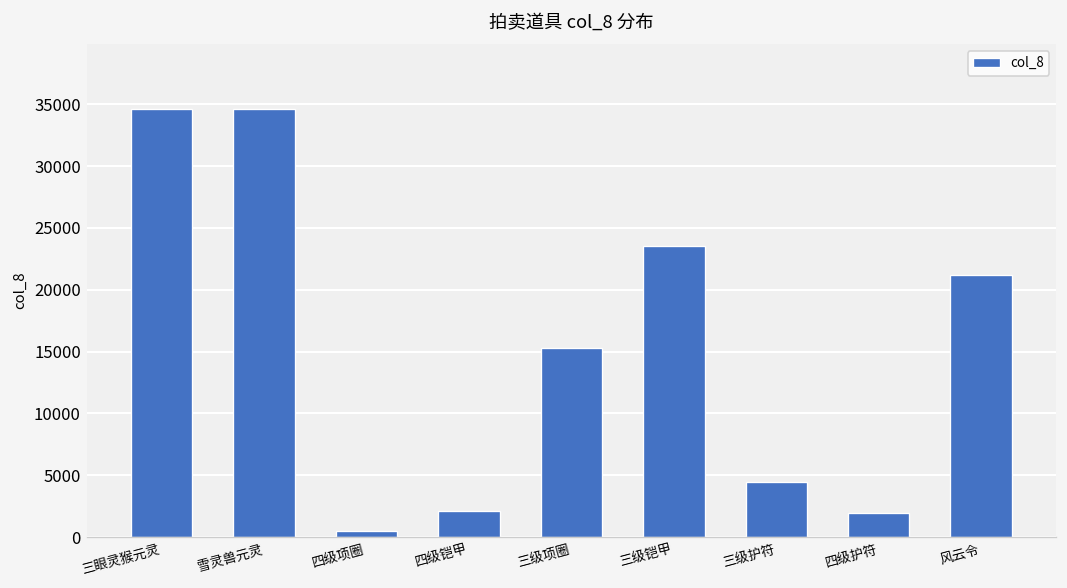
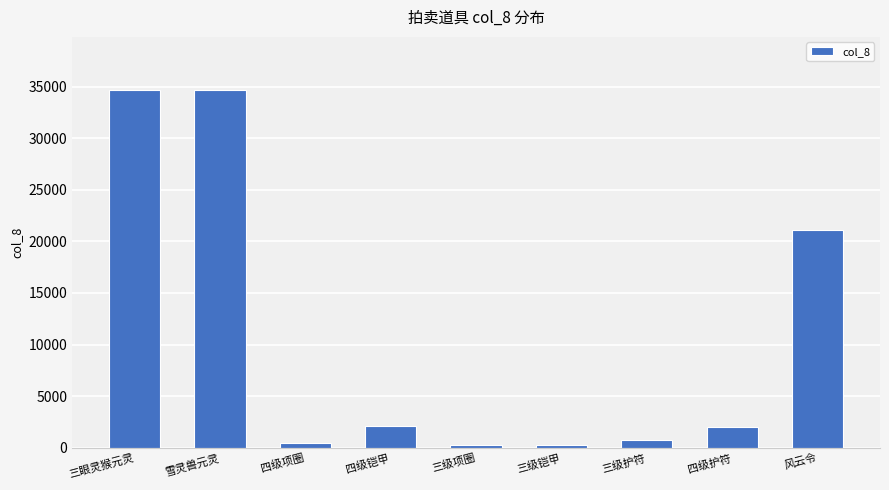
三级项圈: 15300 -> 300
三级铠甲: 23600 -> 300
三级护符: 4500 -> 700
